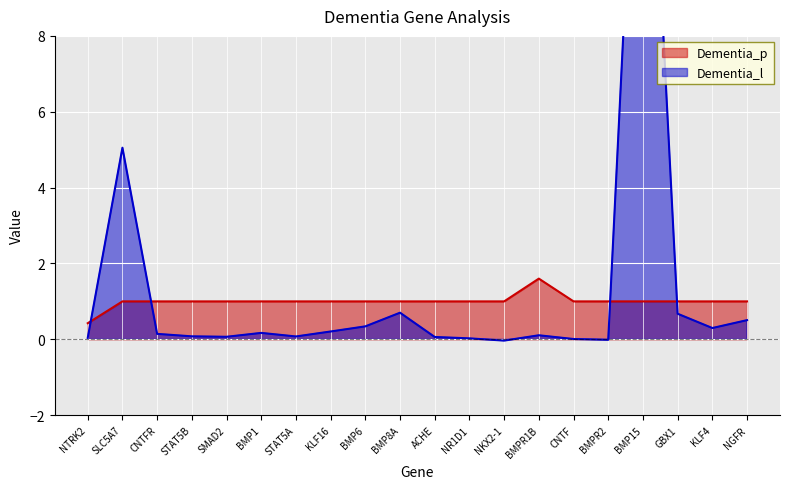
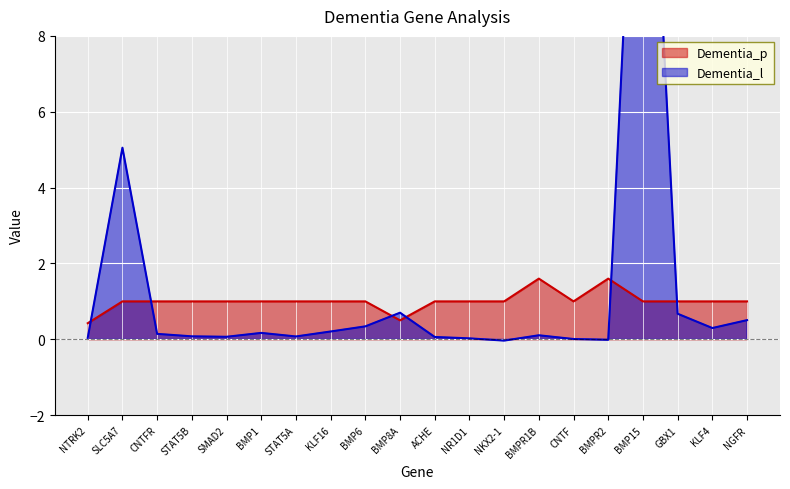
Dementia_p, BMP8A: 1.0 -> 0.5
Dementia_p, BMPR2: 1.0 -> 1.6
